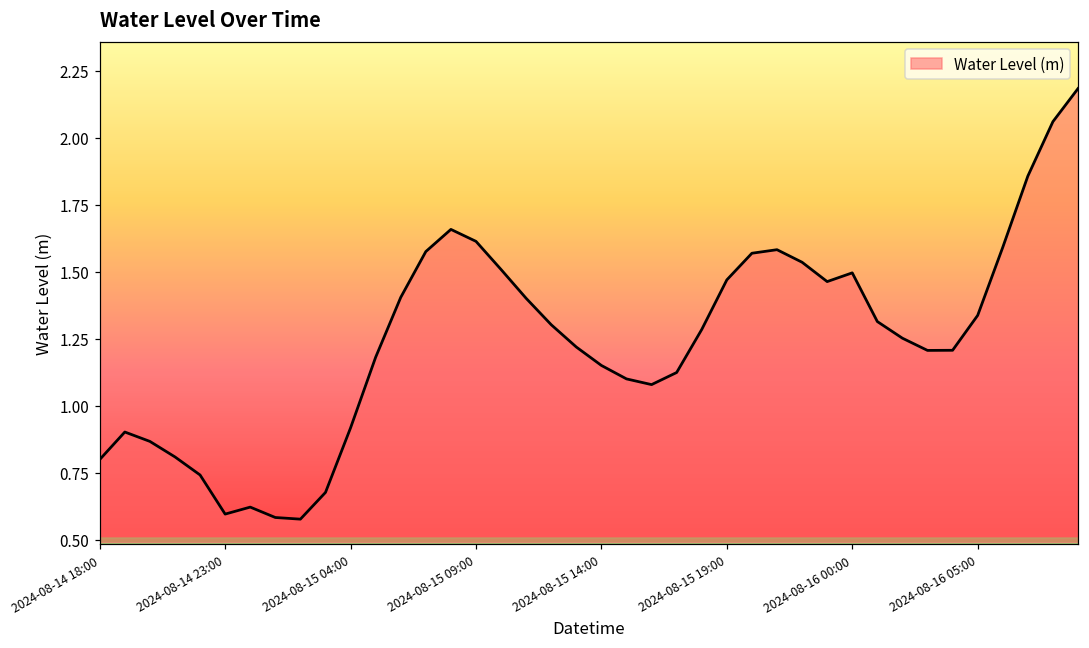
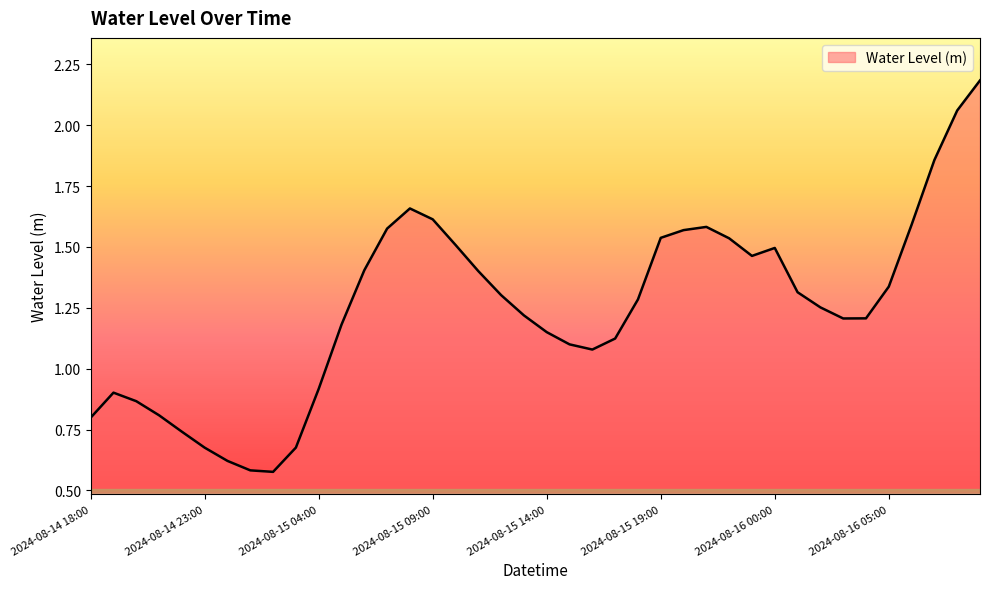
Water Level (m), 2024-08-14 23:00: 0.60 -> 0.68
Water Level (m), 2024-08-15 19:00: 1.47 -> 1.54
